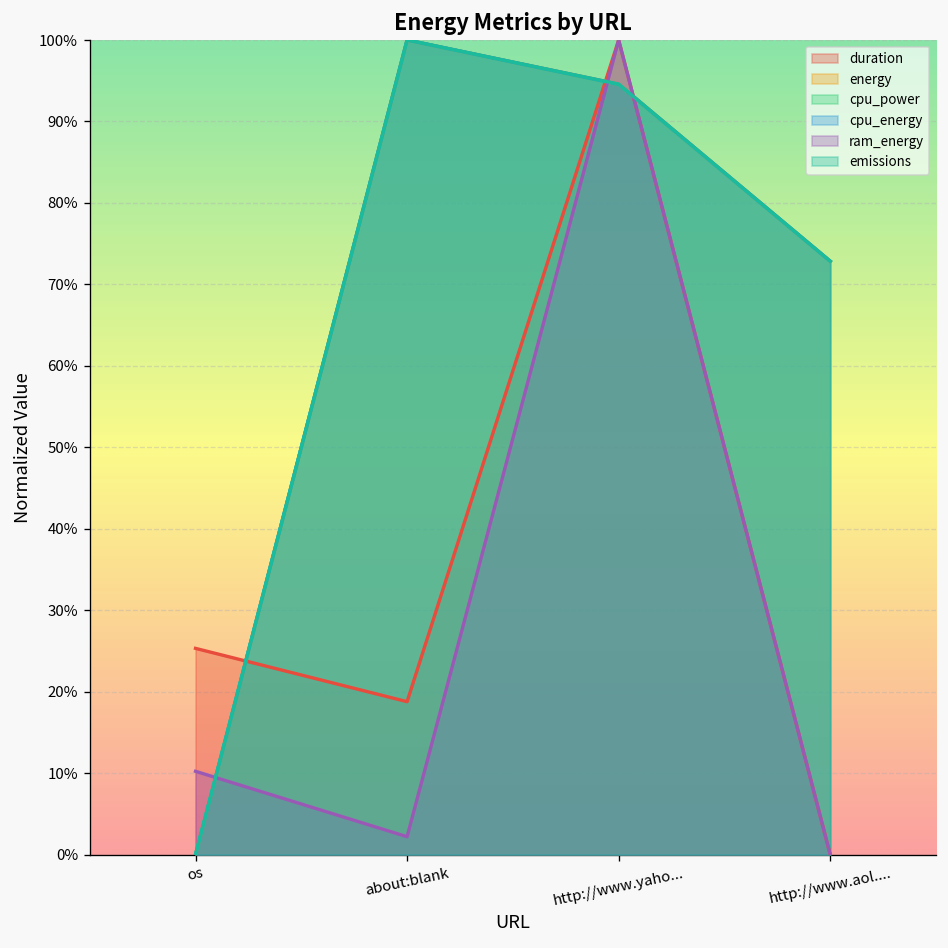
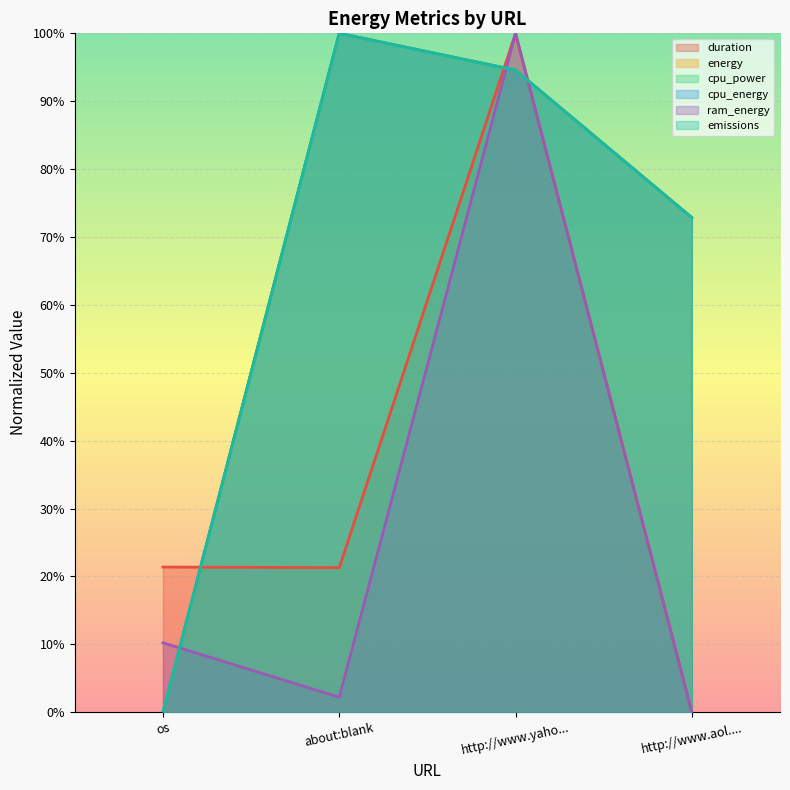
duration, os: 25% -> 21%
duration, about:blank: 19% -> 21%
